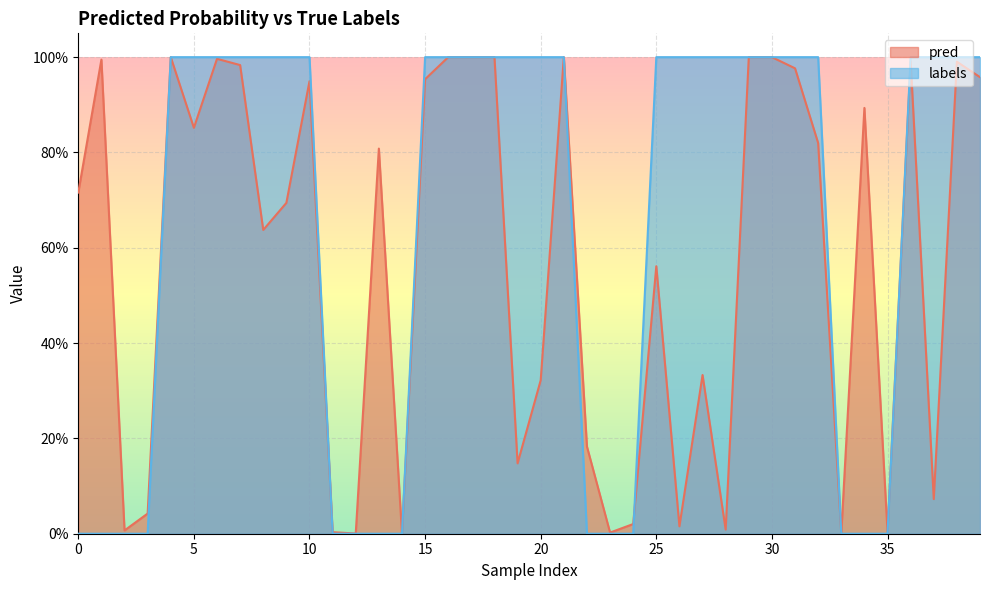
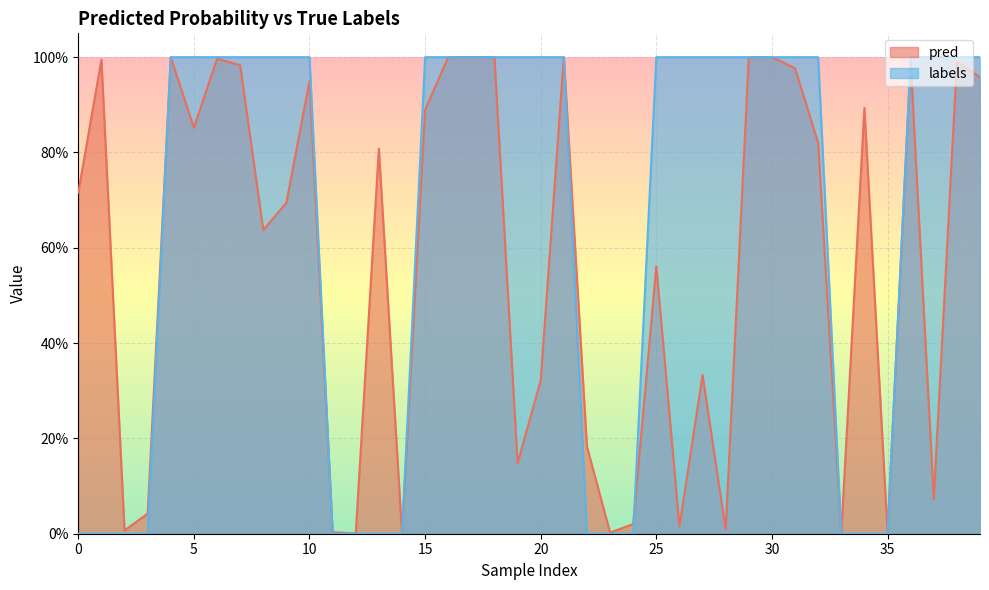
pred, 15: 95% -> 89%
